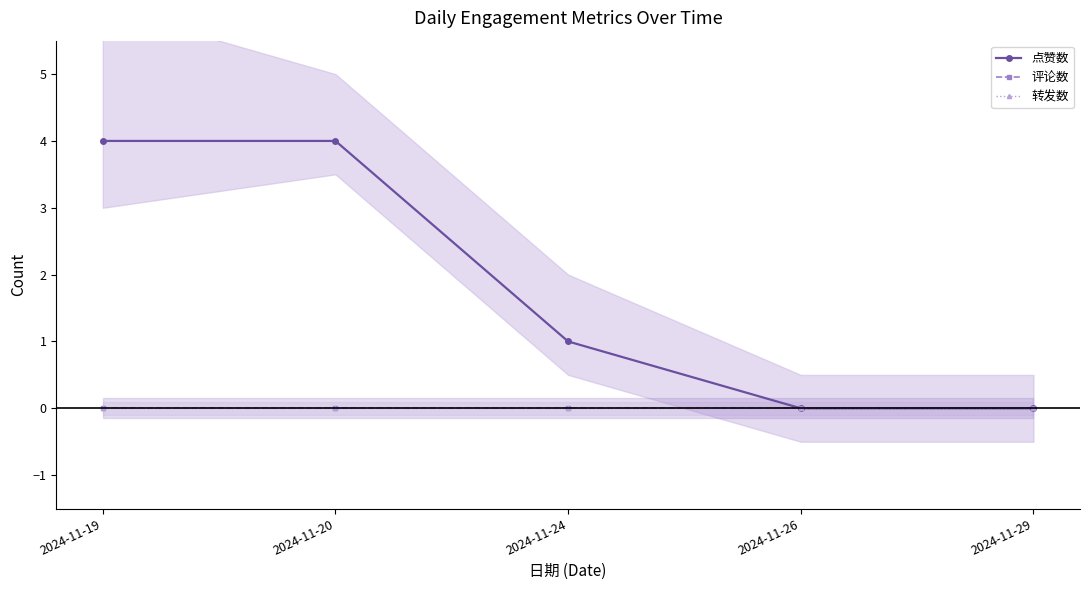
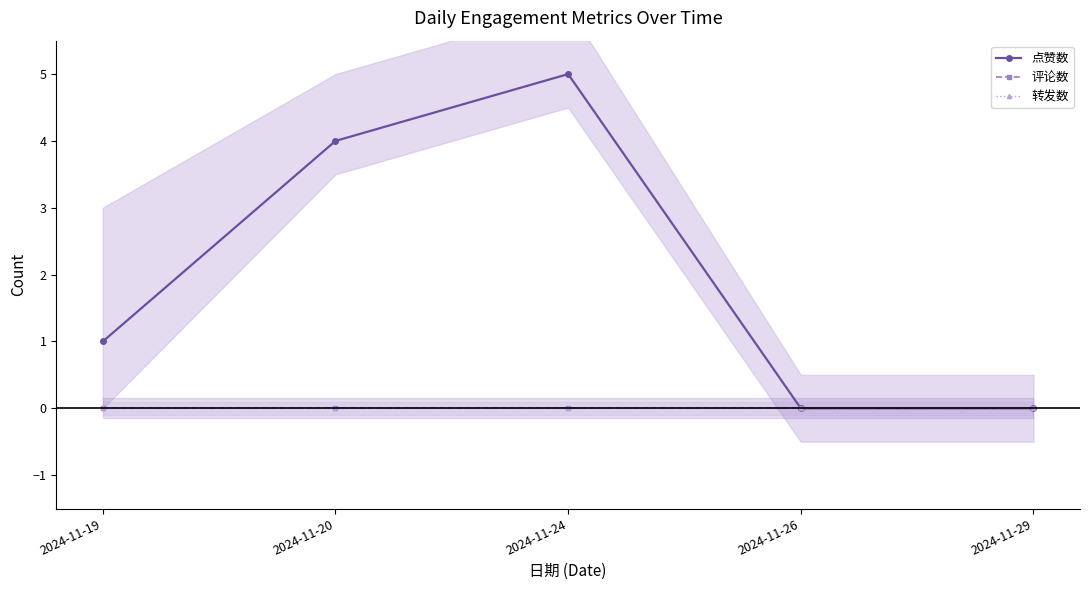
点赞数, 2024-11-19: 4 -> 1
点赞数, 2024-11-24: 1 -> 5
